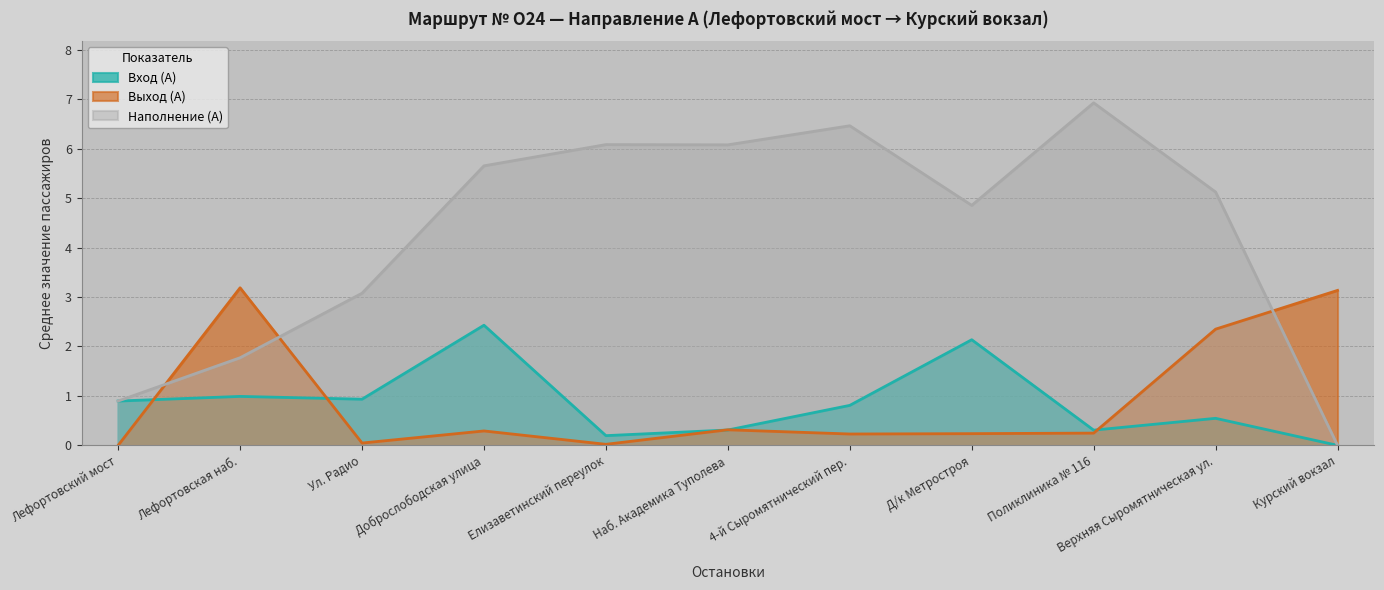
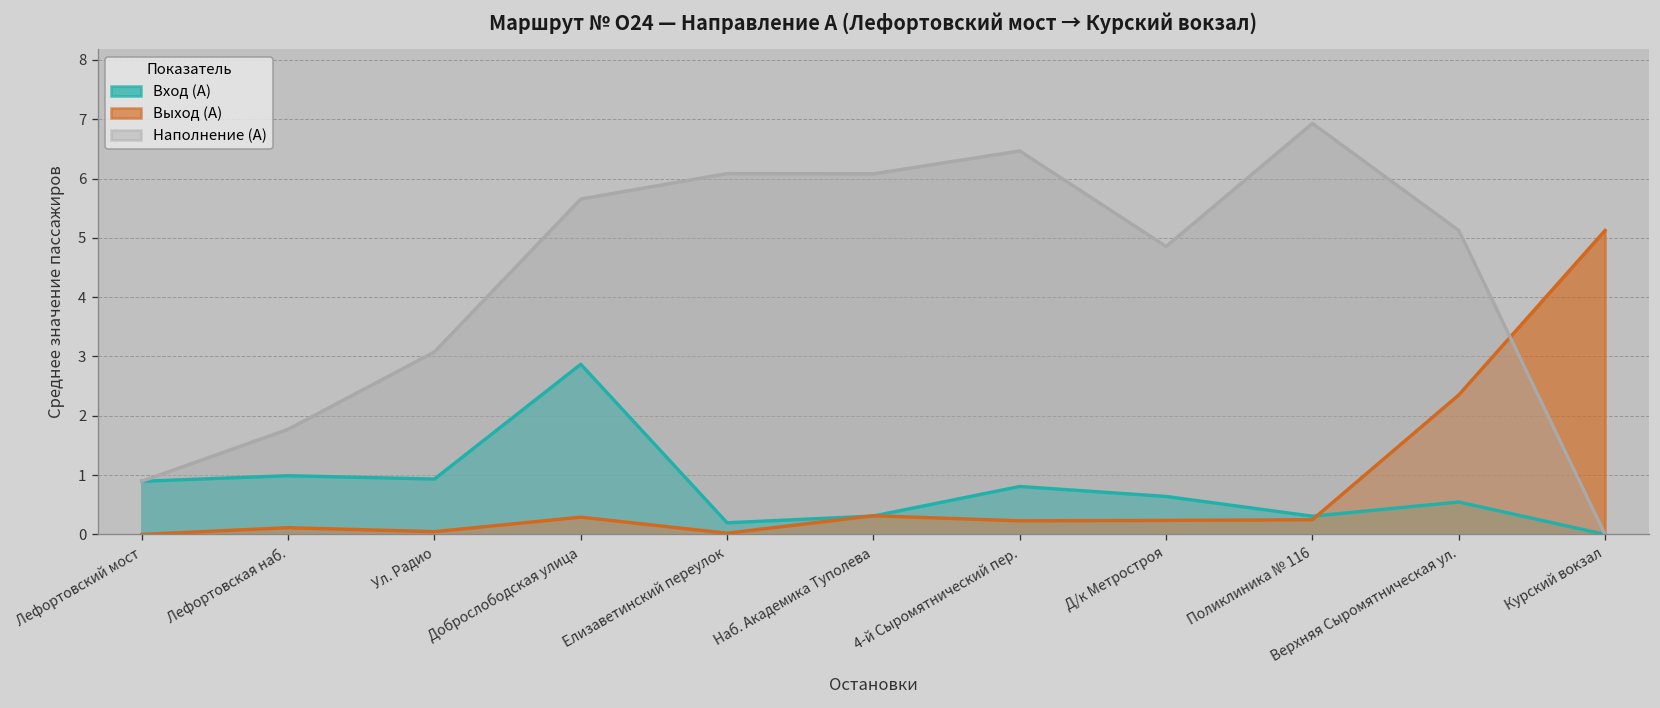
Выход (А), Лефортовская наб.: 3.2 -> 0.1
Вход (А), Доброслободская улица: 2.4 -> 2.9
Вход (А), Д/к Метростроя: 2.1 -> 0.6
Выход (А), Курский вокзал: 3.1 -> 5.1
